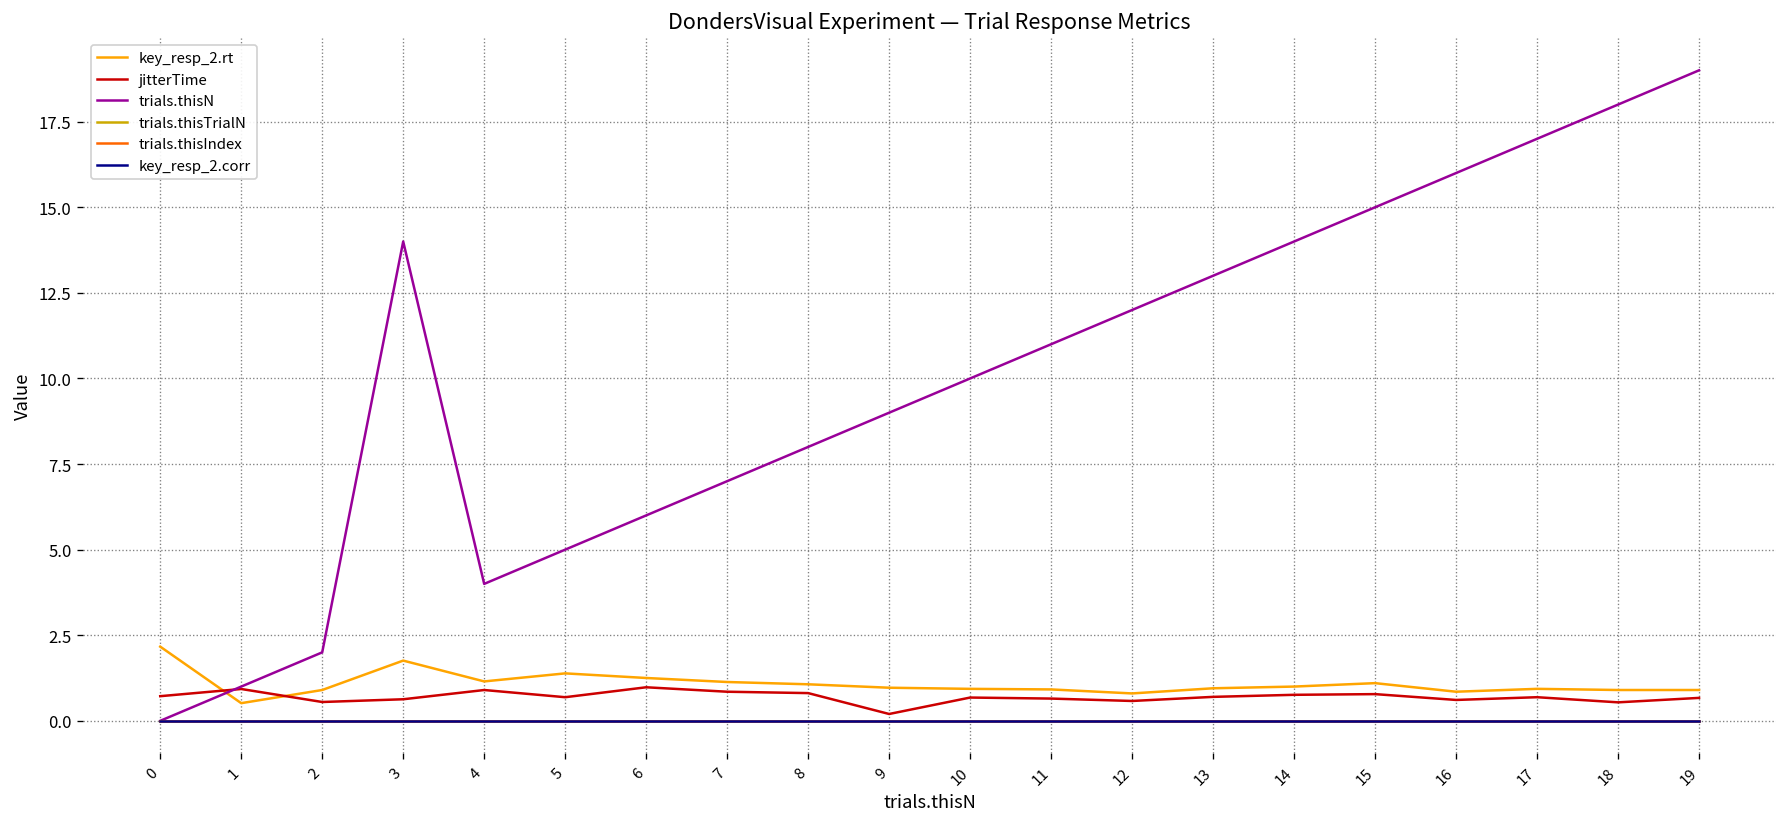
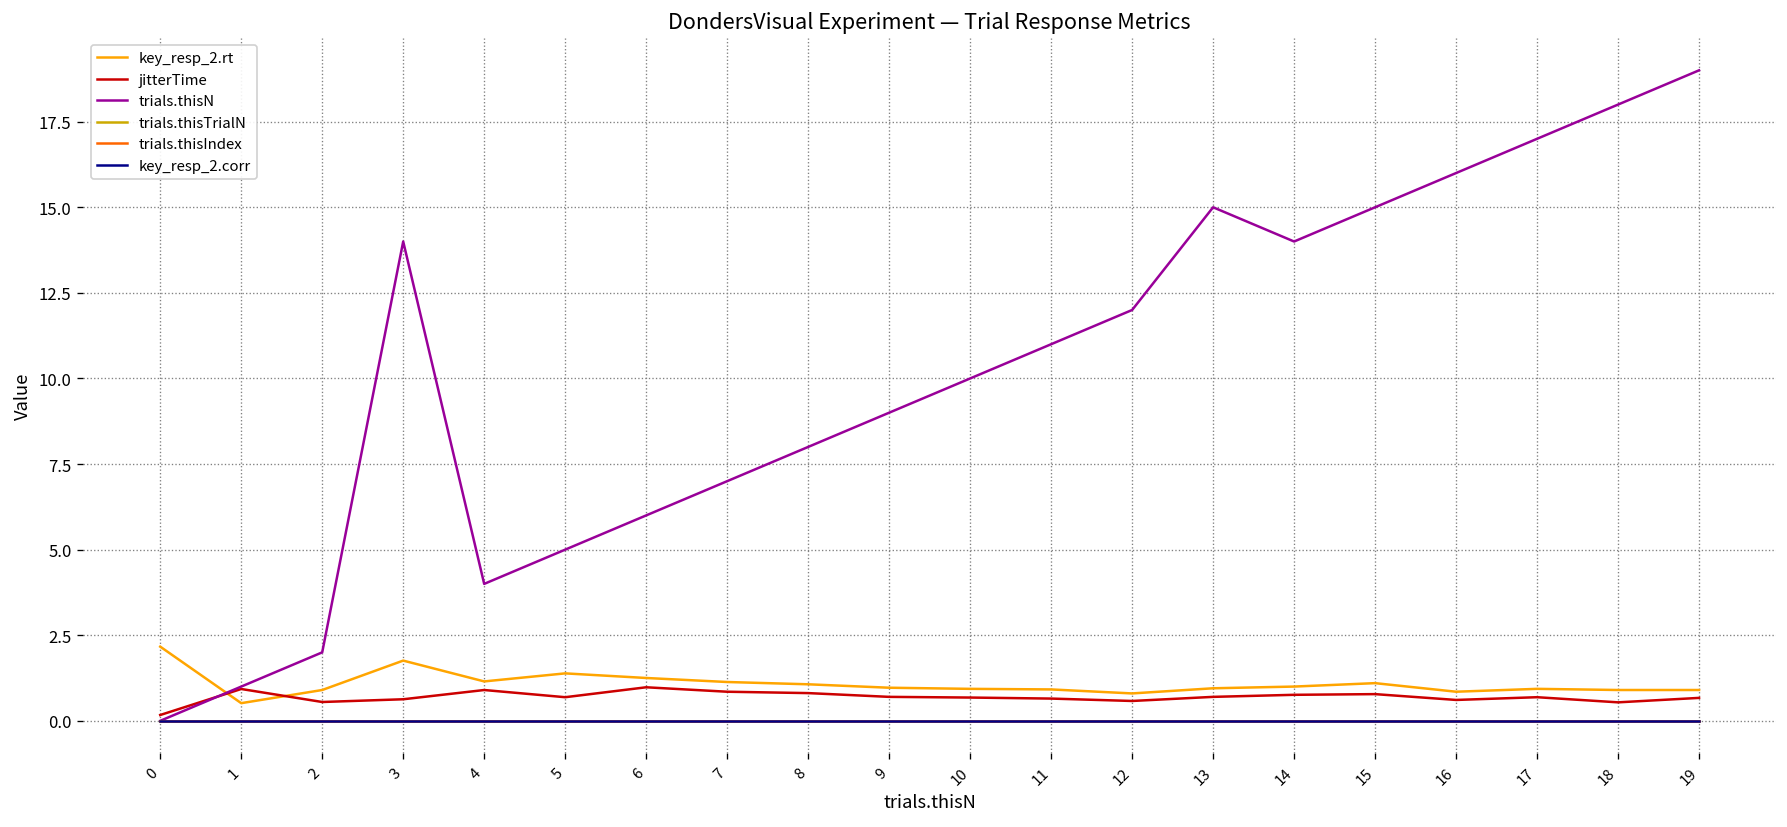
jitterTime, 0: 0.7 -> 0.2
jitterTime, 9: 0.2 -> 0.7
trials.thisN, 13: 13 -> 15
